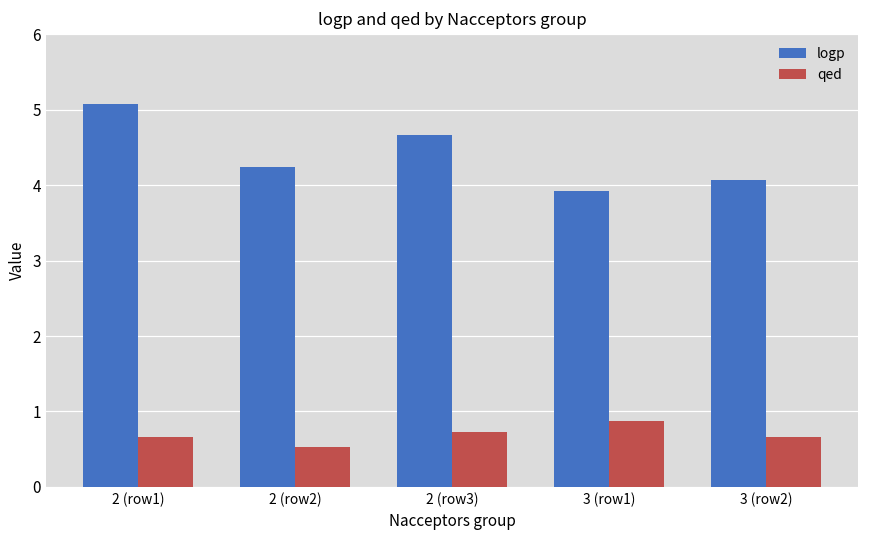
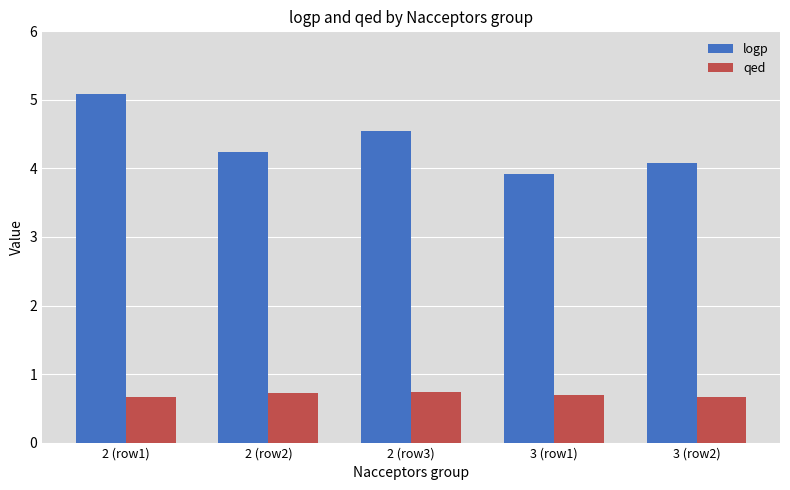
qed, 2 (row2): 0.5 -> 0.7
logp, 2 (row3): 4.7 -> 4.5
qed, 3 (row1): 0.9 -> 0.7
